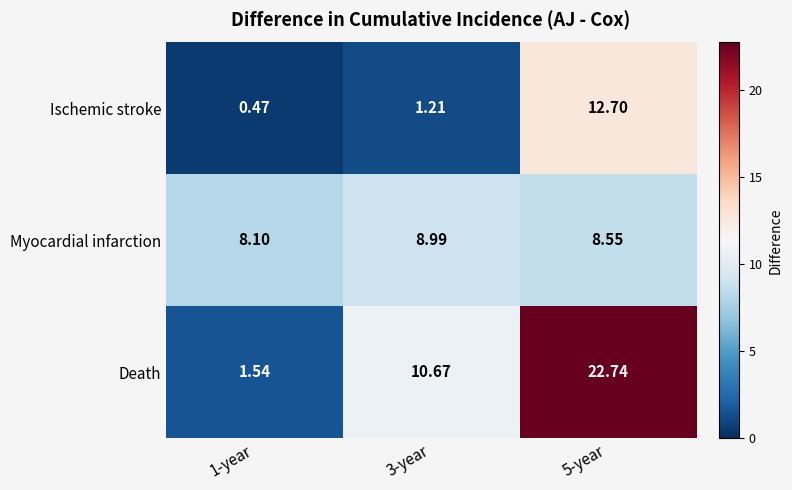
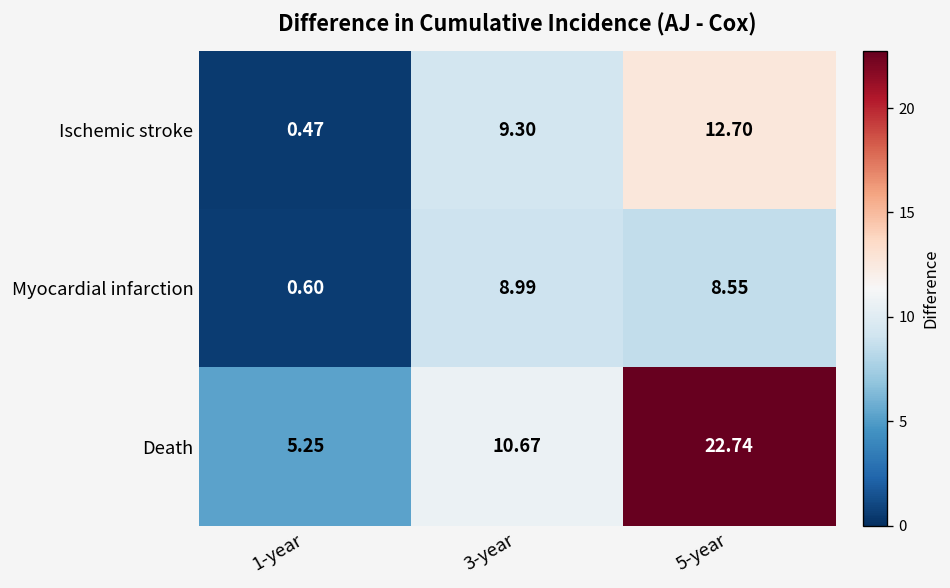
Ischemic stroke, 3-year: 1.21 -> 9.30
Myocardial infarction, 1-year: 8.10 -> 0.60
Death, 1-year: 1.54 -> 5.25
